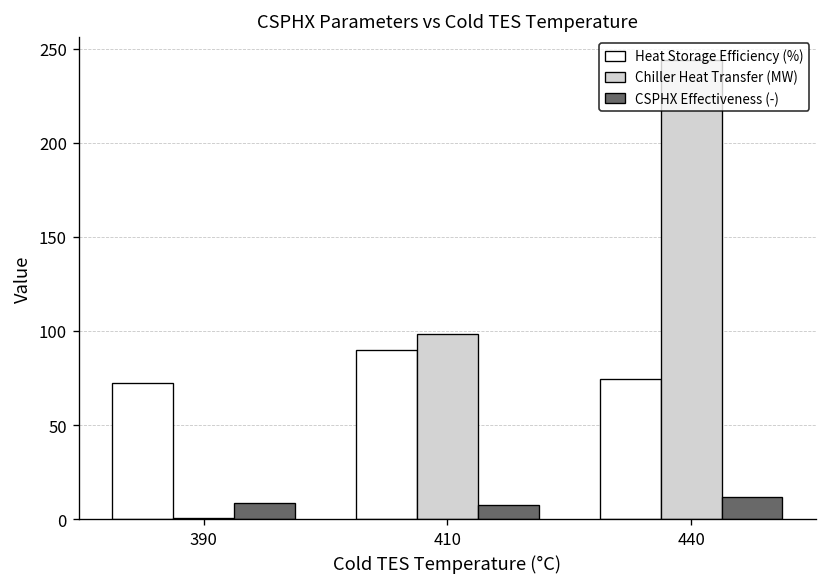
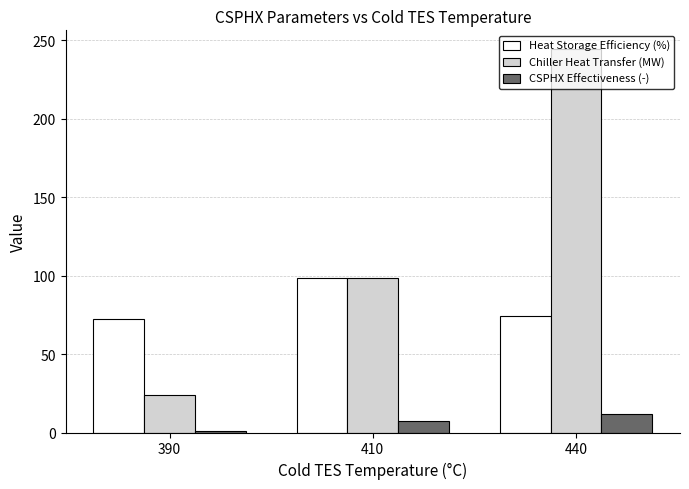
Chiller Heat Transfer (MW), 390: 1 -> 24
CSPHX Effectiveness (-), 390: 9 -> 1
Heat Storage Efficiency (%), 410: 90 -> 99
